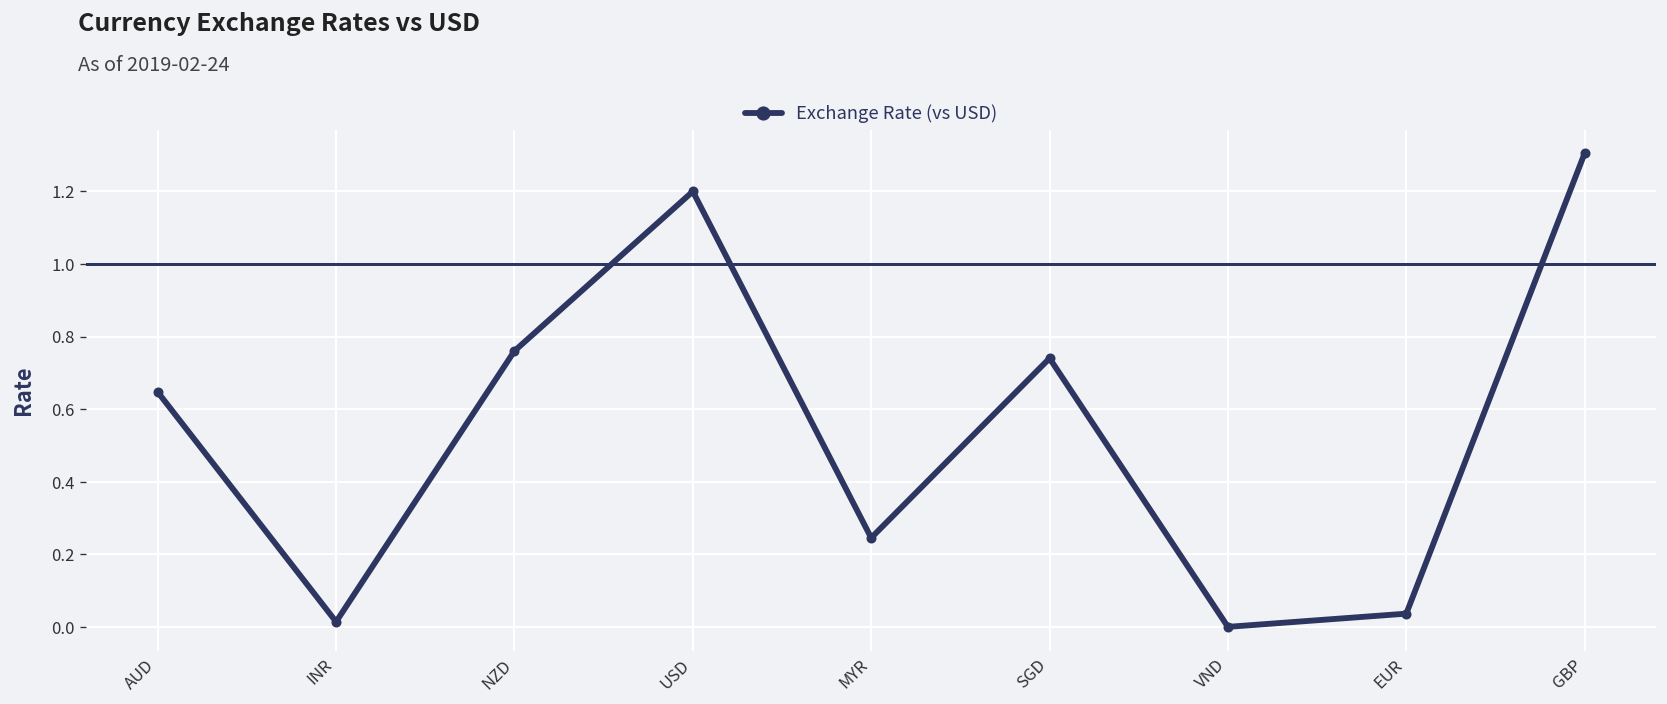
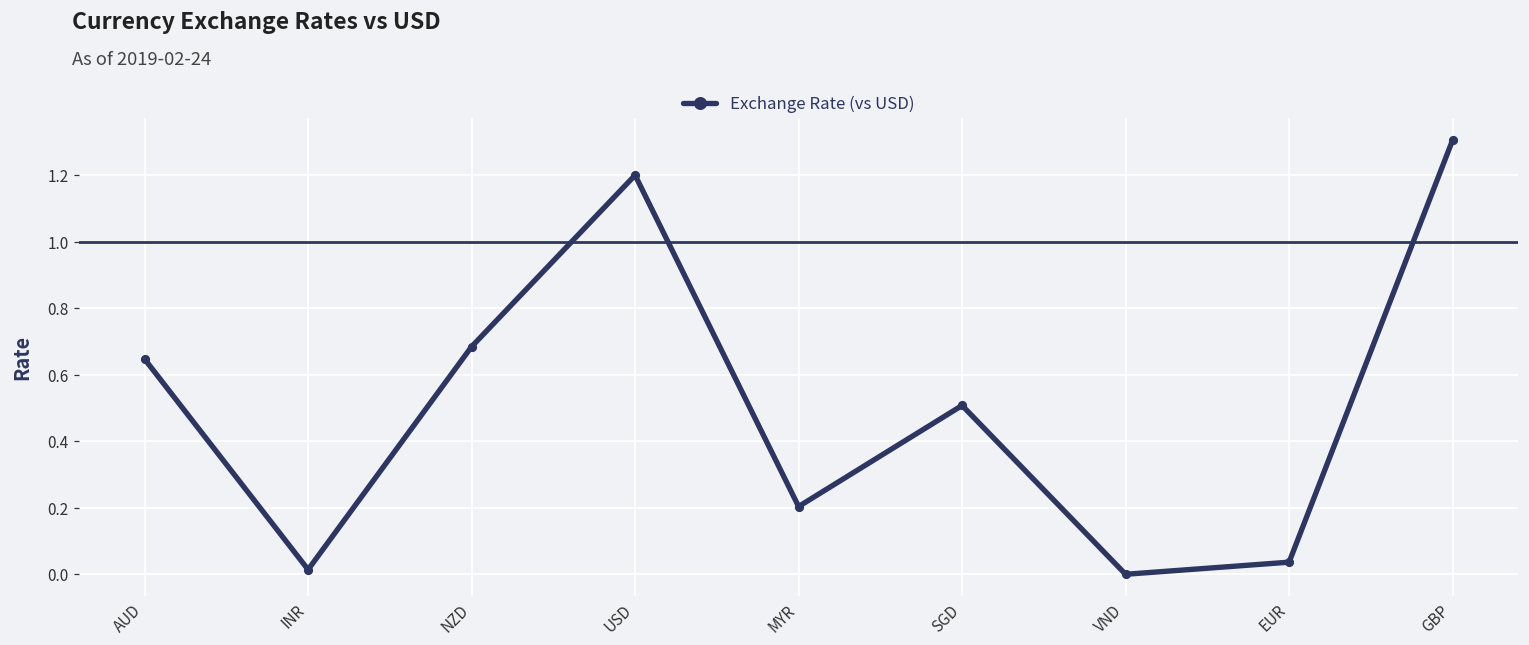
NZD: 0.76 -> 0.68
MYR: 0.25 -> 0.20
SGD: 0.74 -> 0.51
